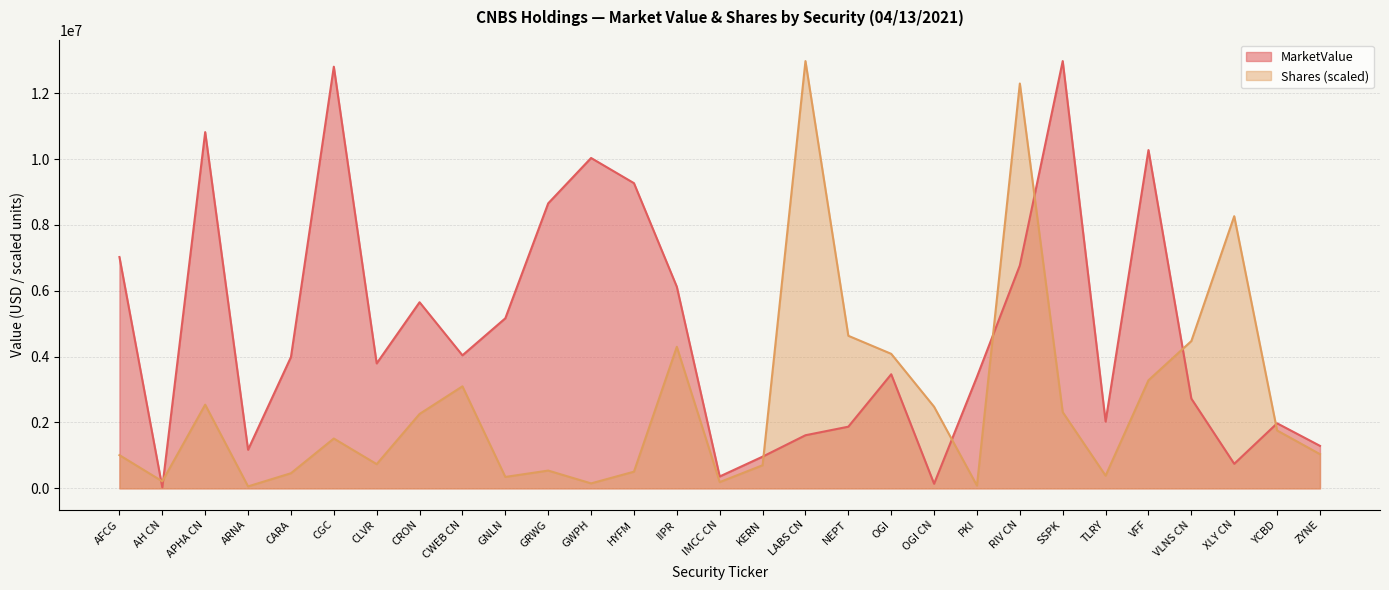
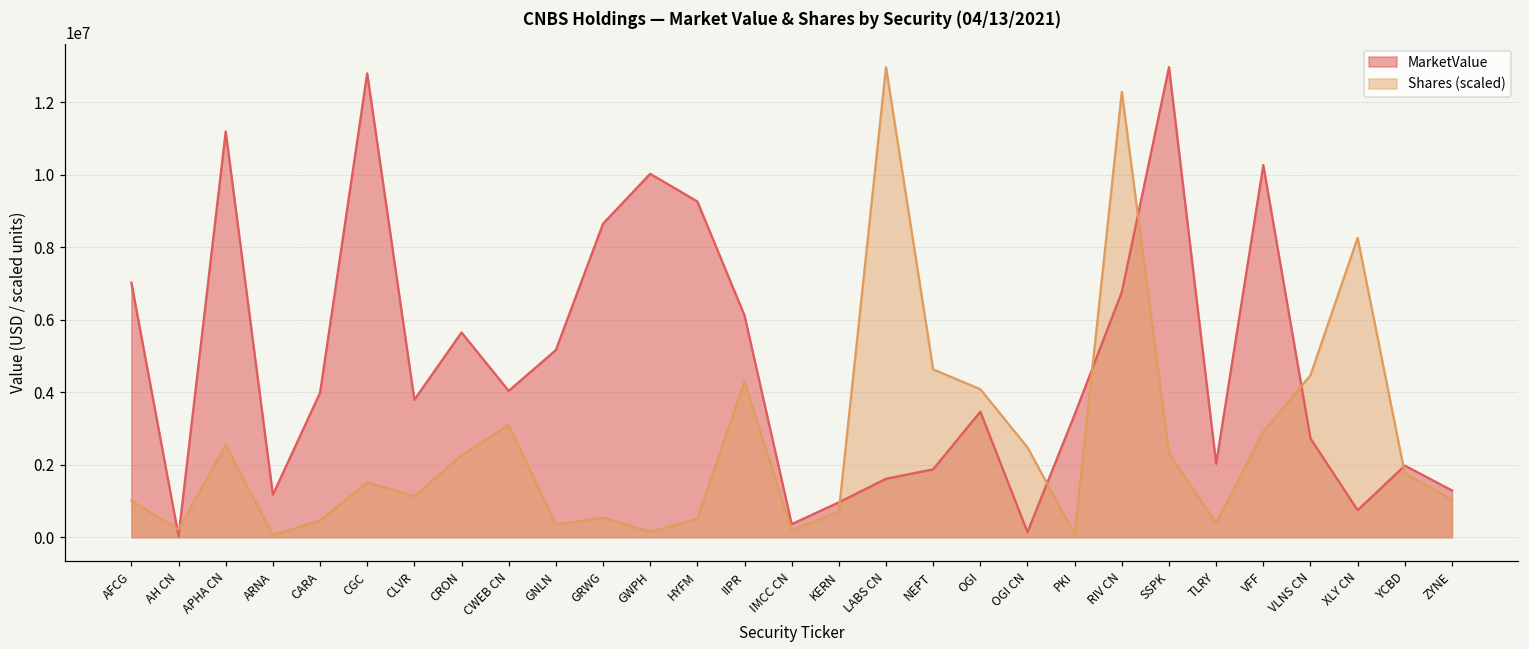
MarketValue, APHA CN: 10800000 -> 11200000
Shares (scaled), CLVR: 700000 -> 1100000
Shares (scaled), VFF: 3300000 -> 2900000
